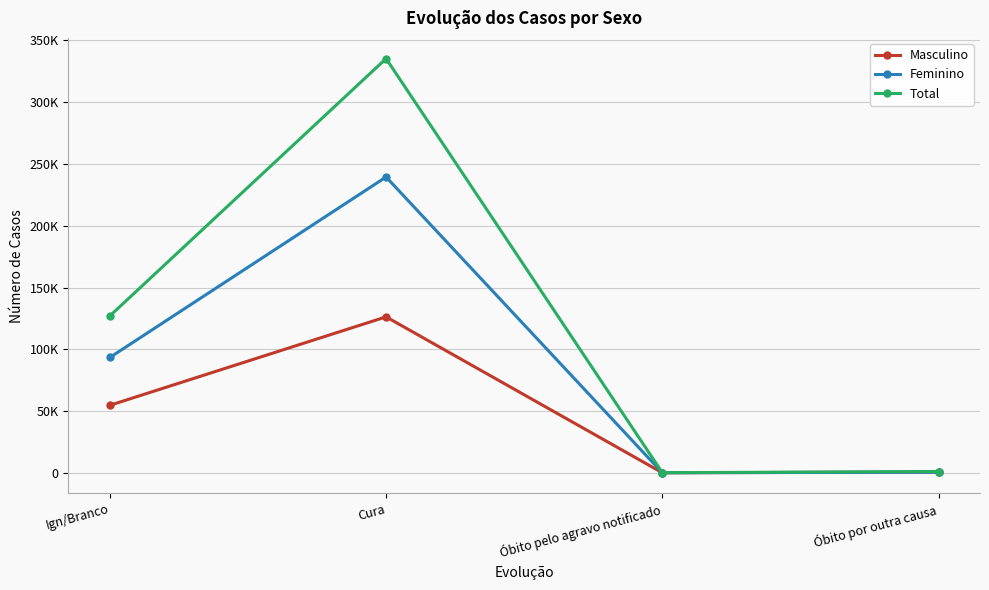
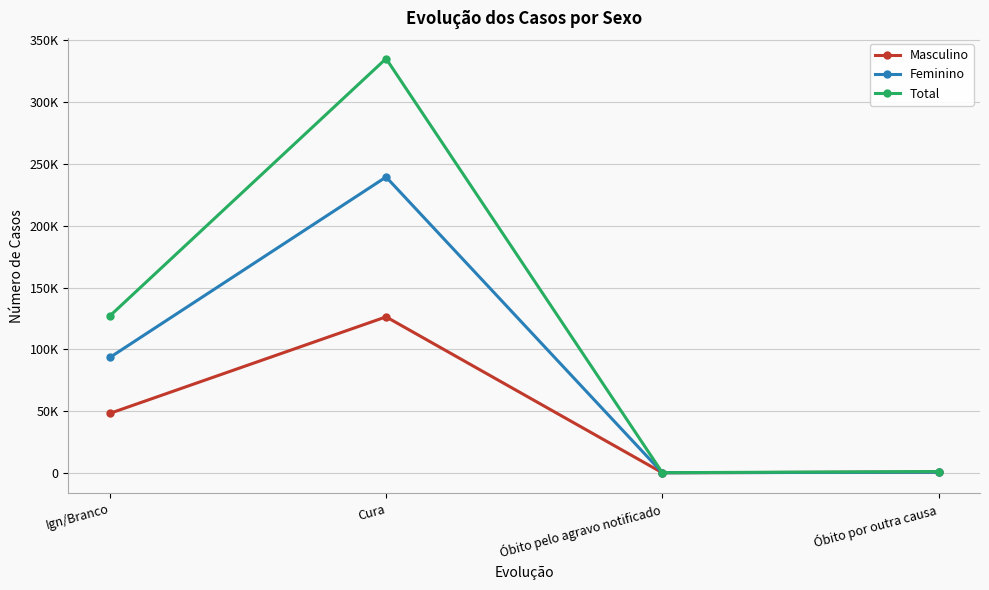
Masculino, Ign/Branco: 55000 -> 48000
